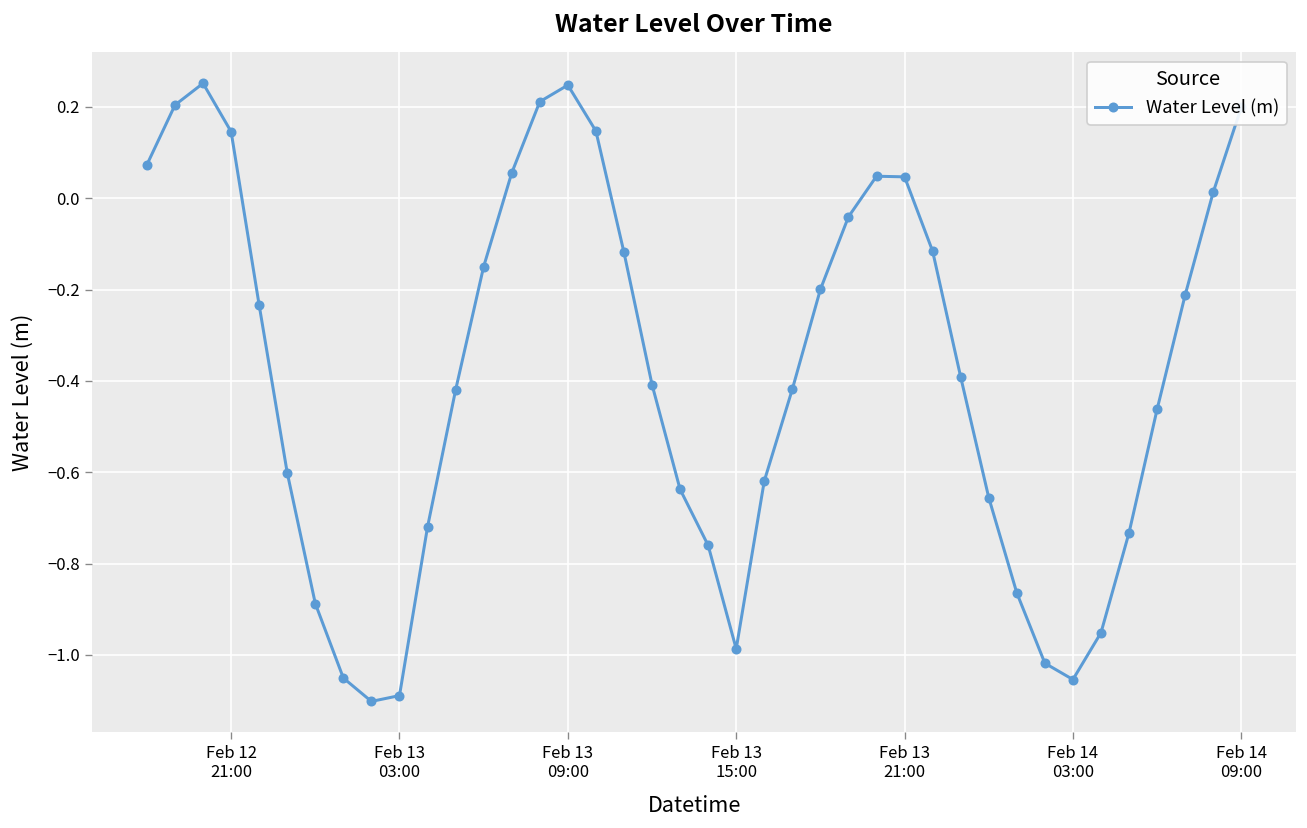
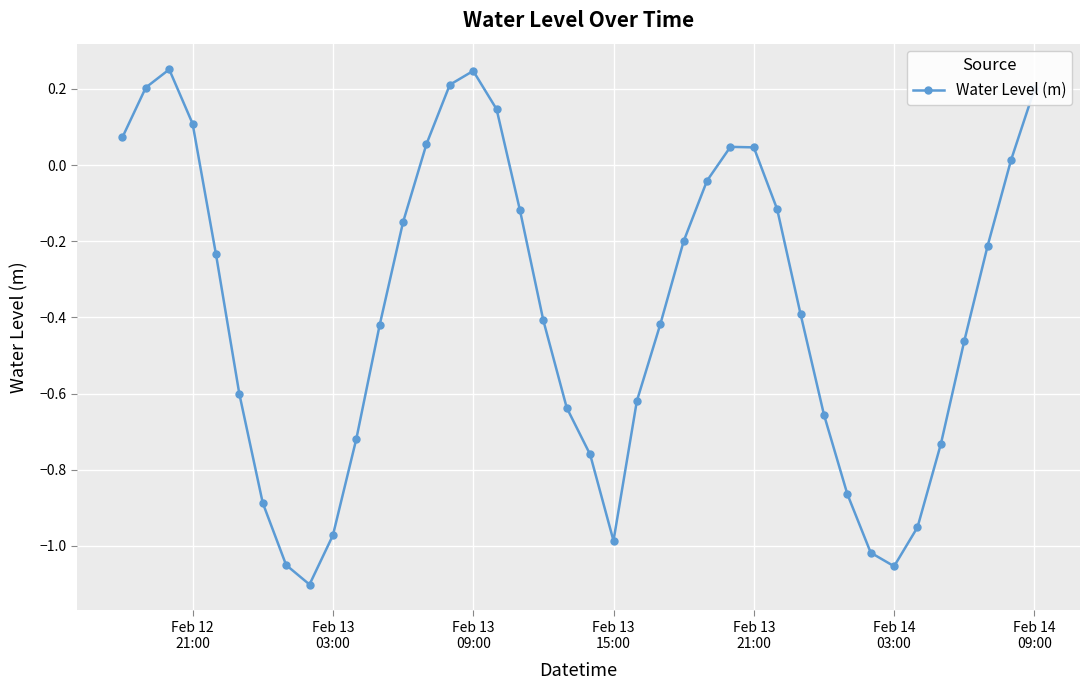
Feb 12 21:00: 0.15 -> 0.11
Feb 13 03:00: -1.09 -> -0.97
